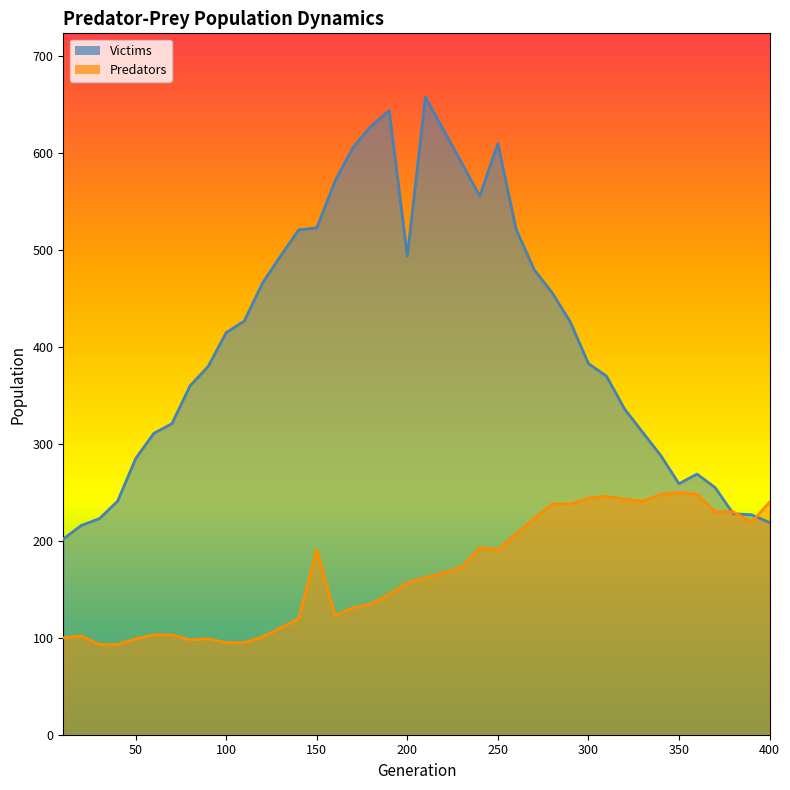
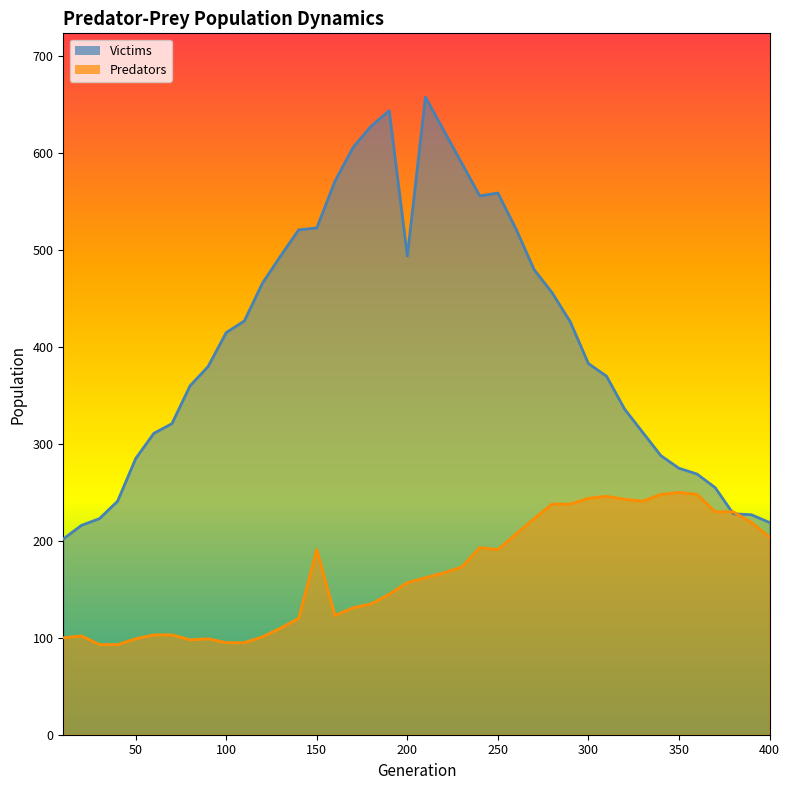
Victims, 250: 610 -> 560
Victims, 350: 260 -> 280
Predators, 400: 240 -> 200
